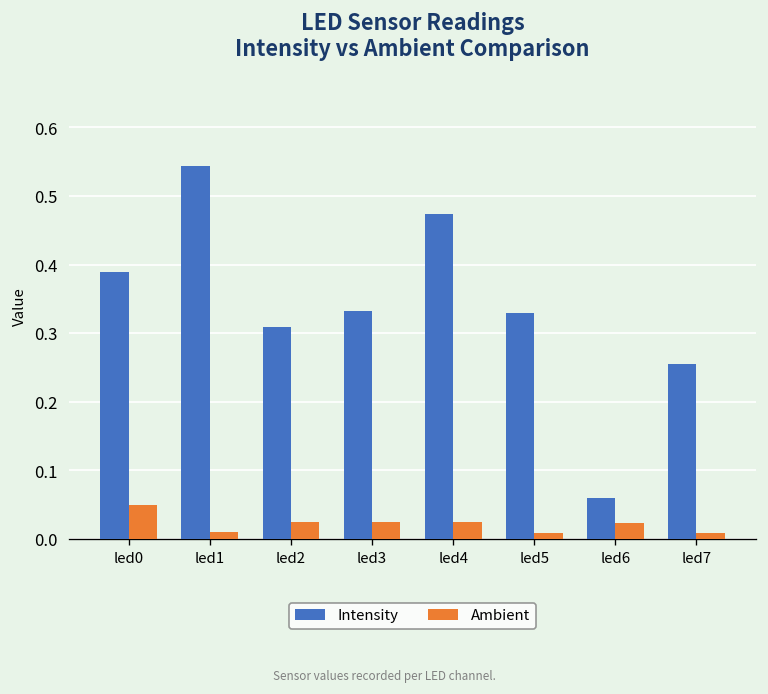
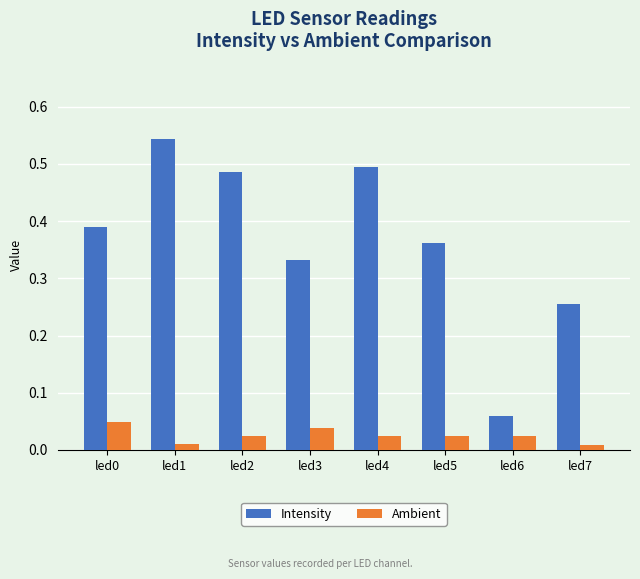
Intensity, led2: 0.31 -> 0.49
Ambient, led3: 0.02 -> 0.04
Intensity, led4: 0.47 -> 0.49
Intensity, led5: 0.33 -> 0.36
Ambient, led5: 0.01 -> 0.02
